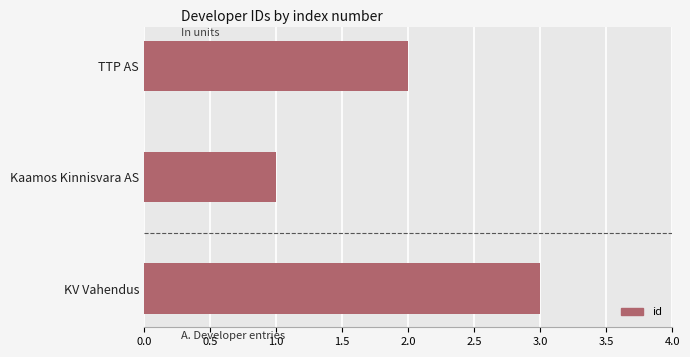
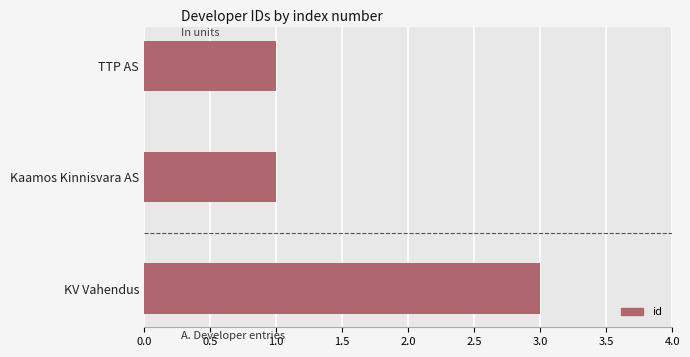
TTP AS: 2 -> 1
